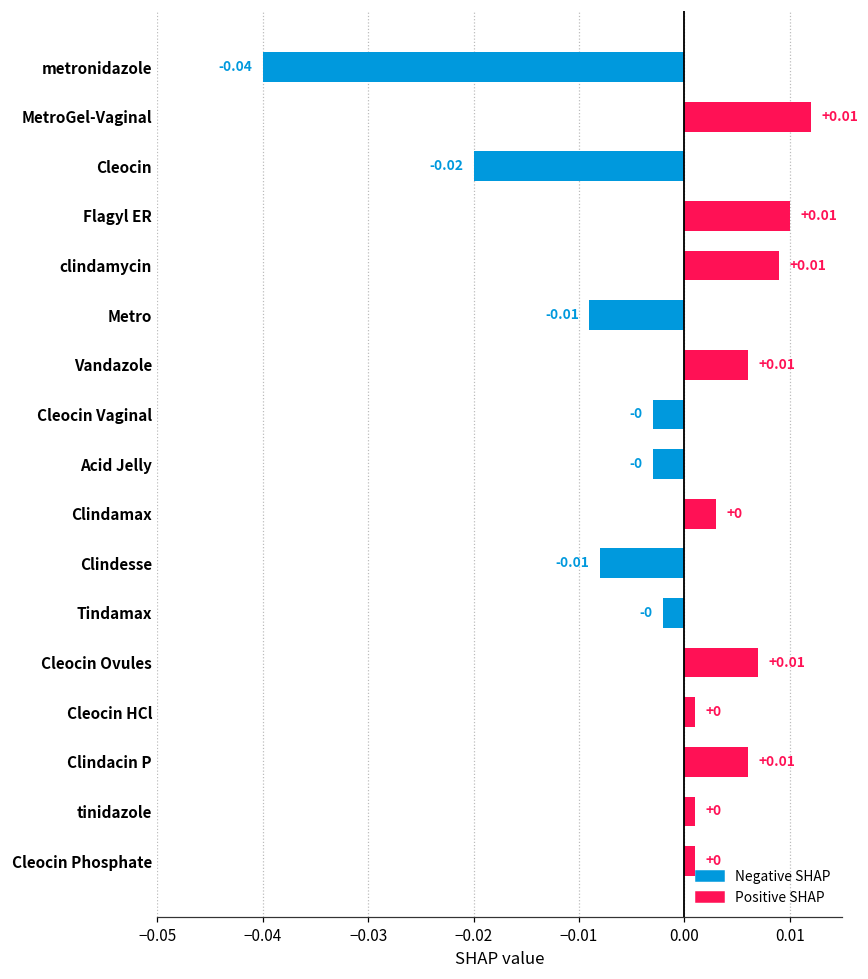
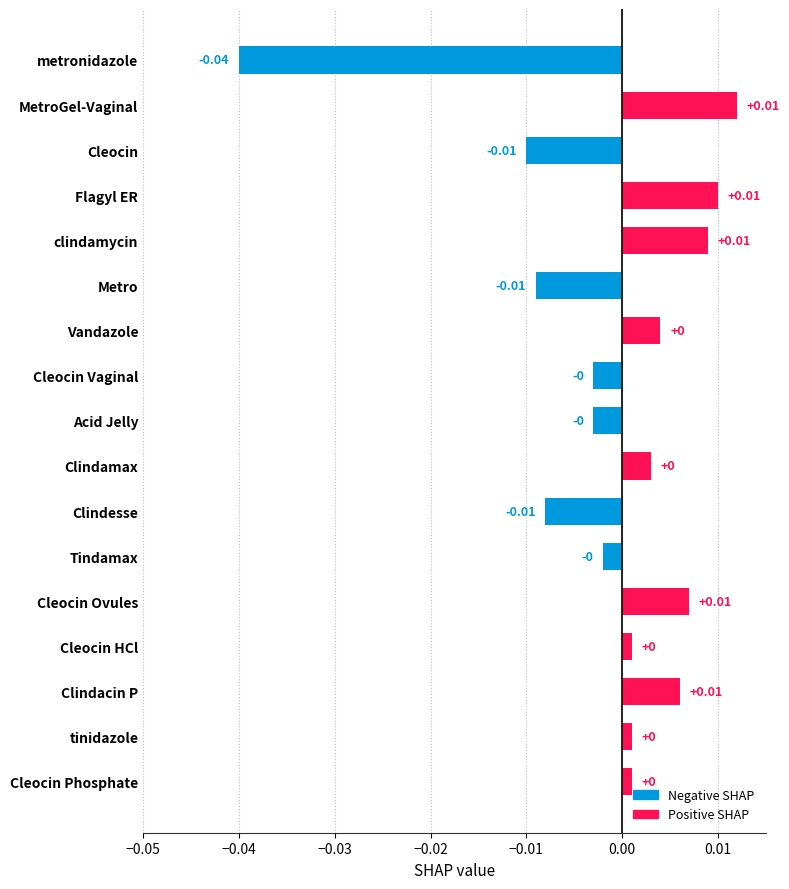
Cleocin: -0.02 -> -0.01
Vandazole: +0.01 -> +0
